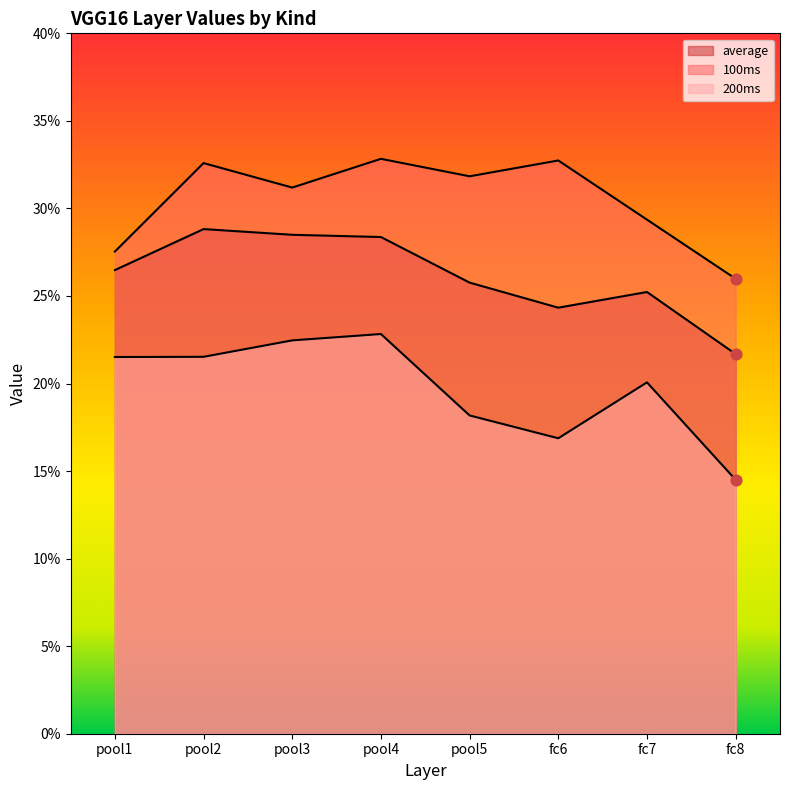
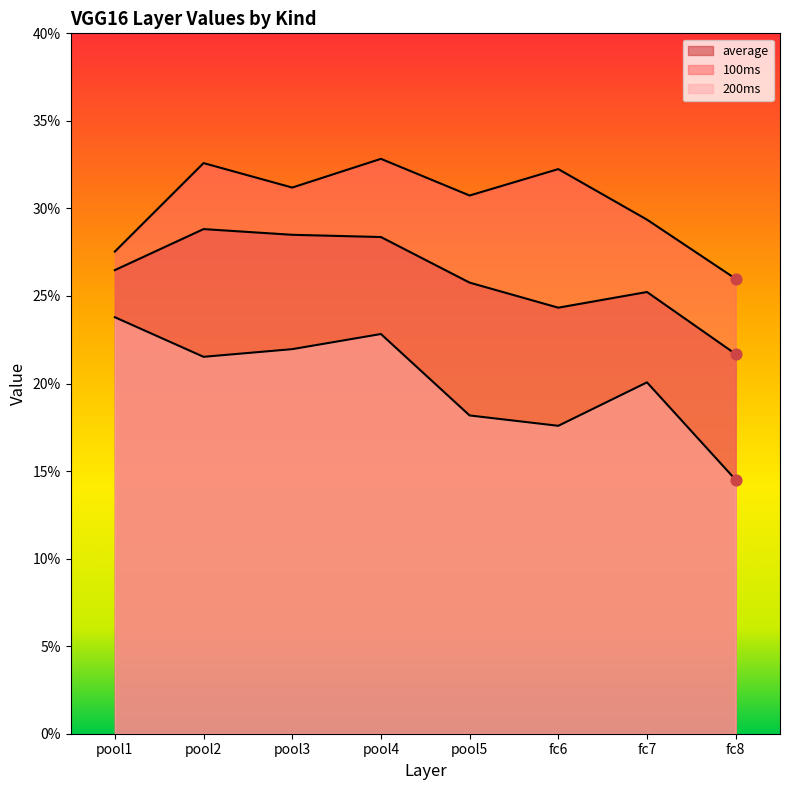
200ms, pool1: 21.5% -> 23.8%
200ms, pool3: 22.5% -> 22.0%
100ms, pool5: 31.8% -> 30.7%
100ms, fc6: 32.7% -> 32.2%
200ms, fc6: 16.9% -> 17.6%
